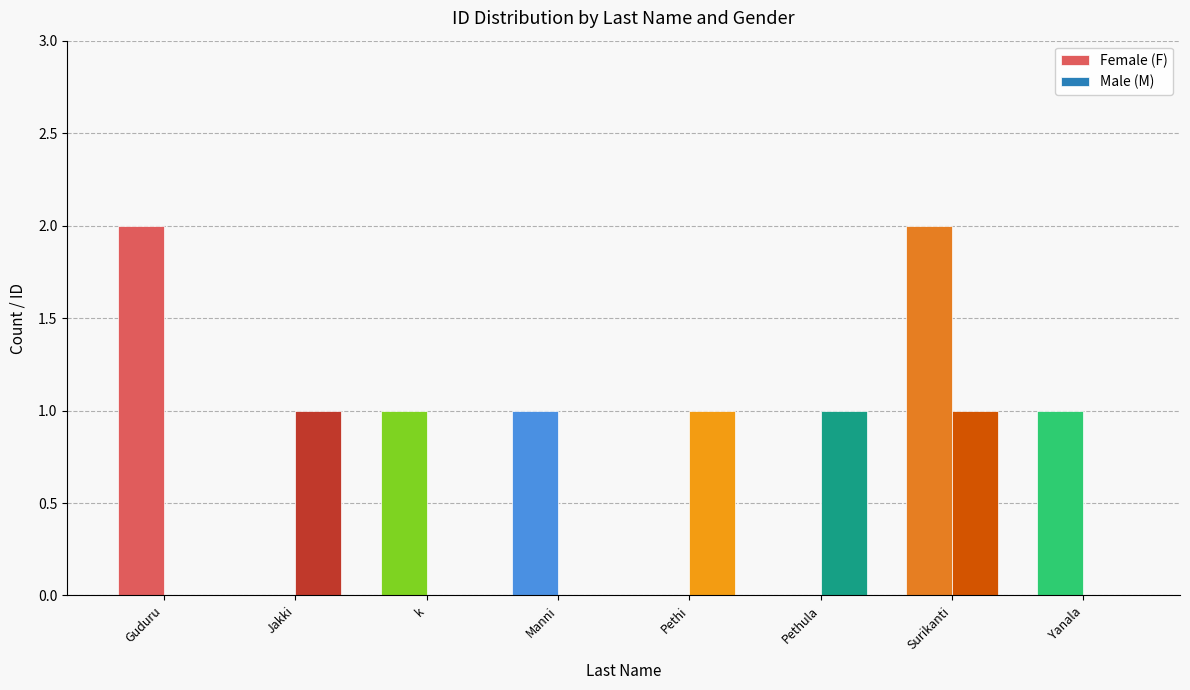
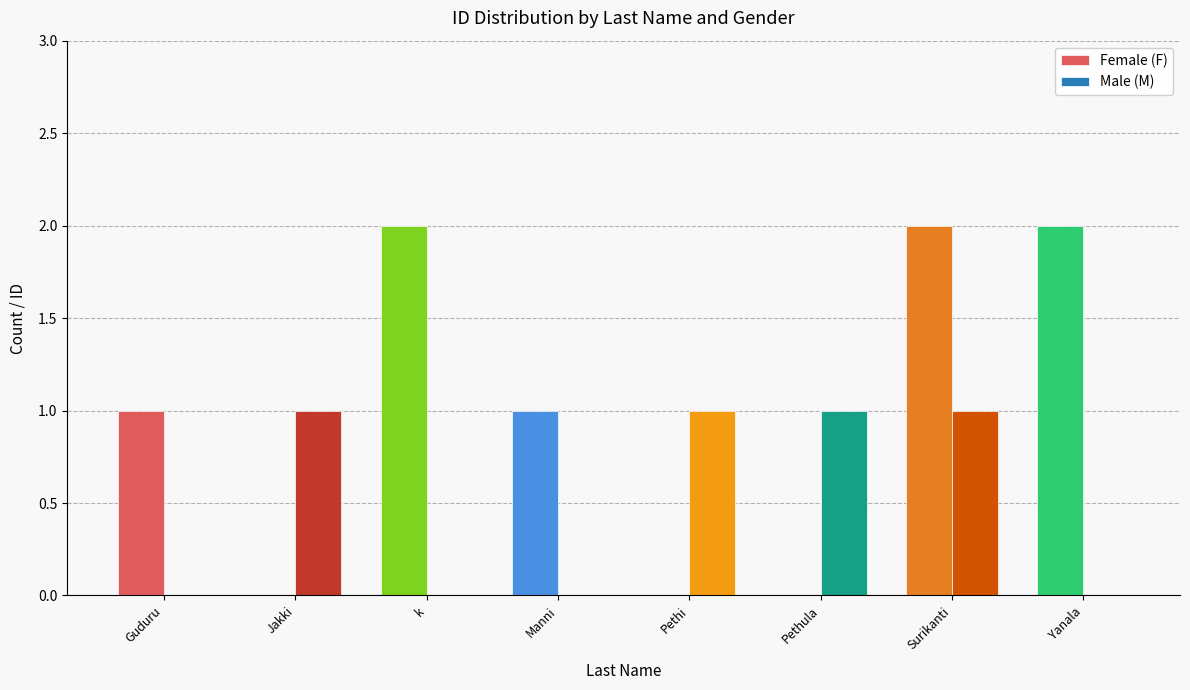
Female (F), Guduru: 2 -> 1
Female (F), k: 1 -> 2
Female (F), Yanala: 1 -> 2
